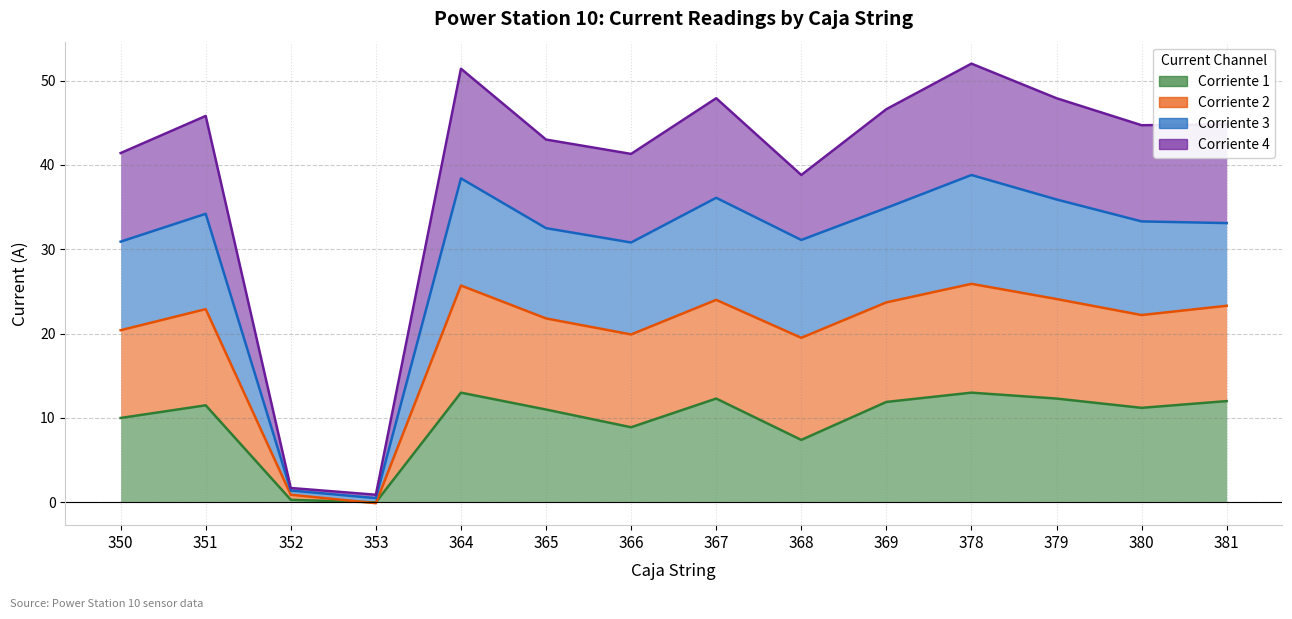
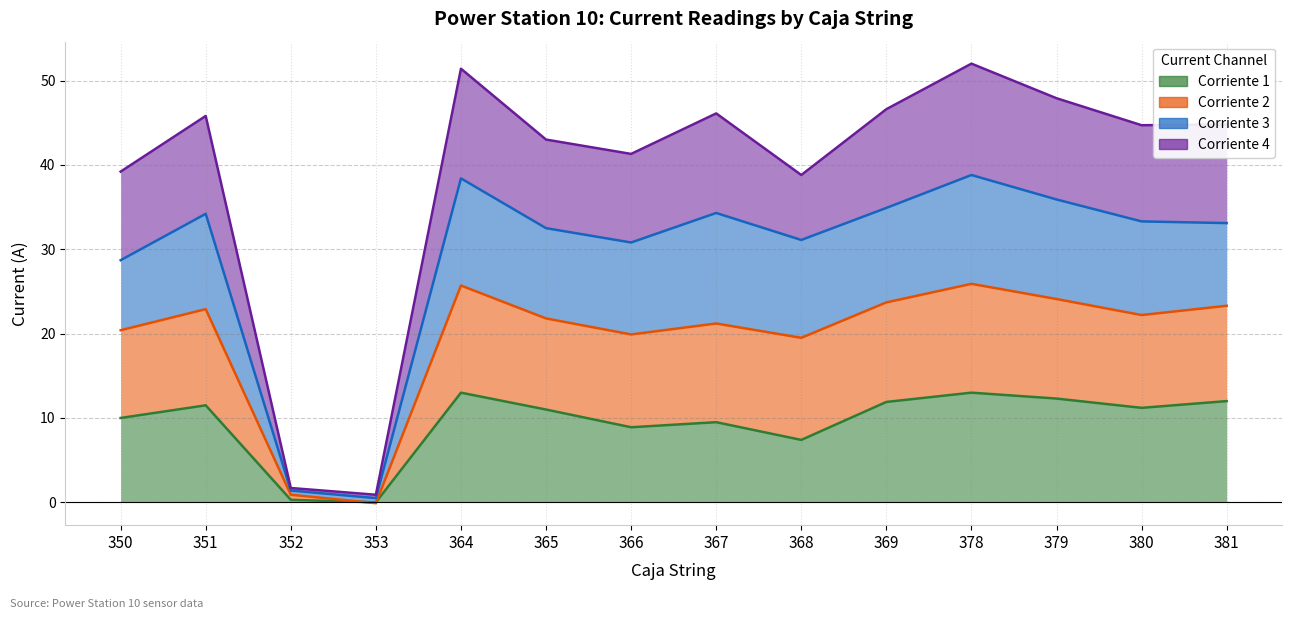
Corriente 3, 350: 11 -> 8
Corriente 1, 367: 12 -> 10
Corriente 3, 367: 12 -> 13
